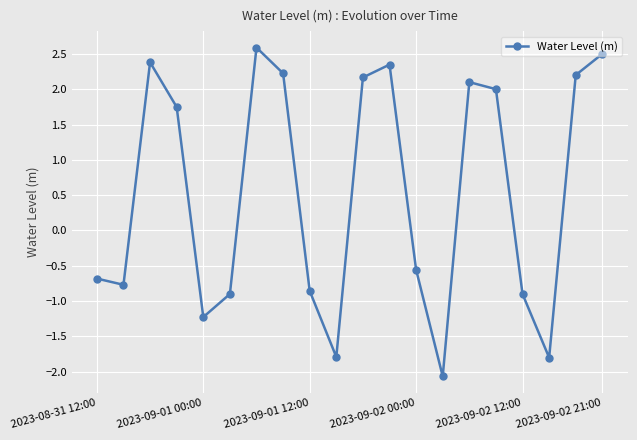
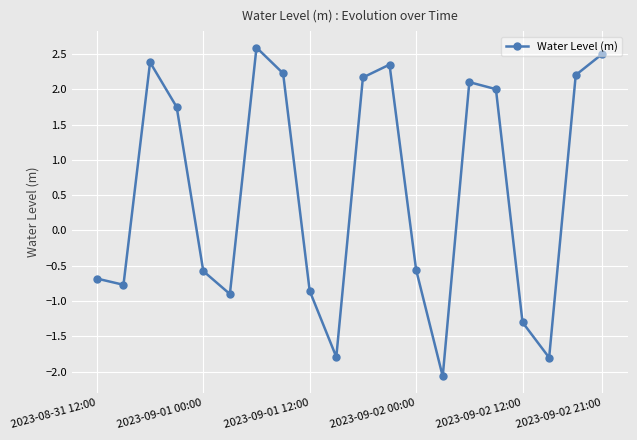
2023-09-01 00:00: -1.2 -> -0.6
2023-09-02 12:00: -0.9 -> -1.3
